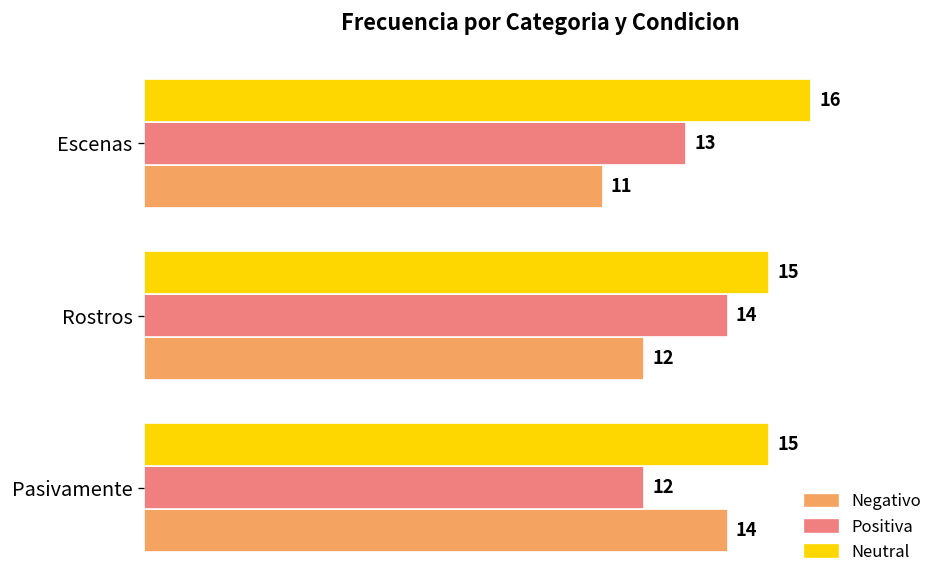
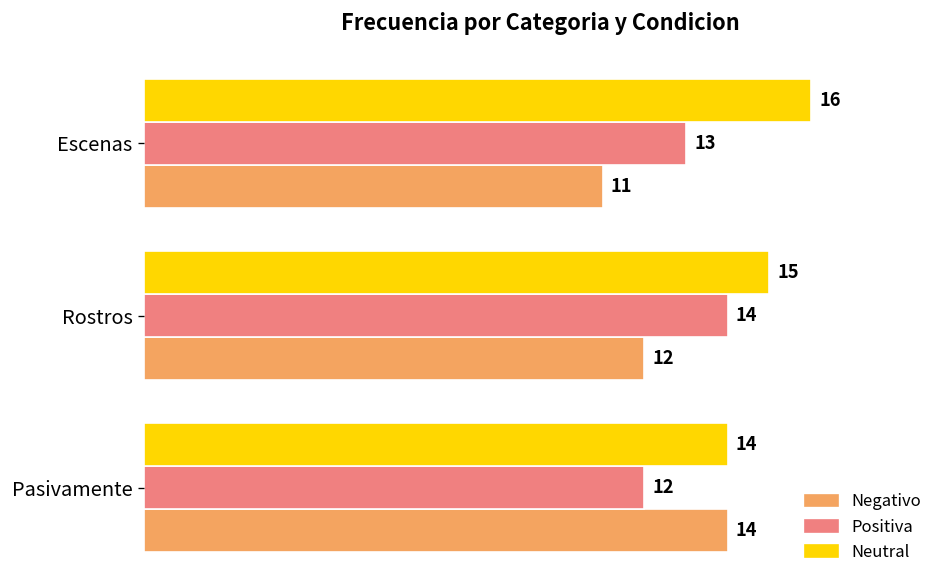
Neutral, Pasivamente: 15 -> 14
